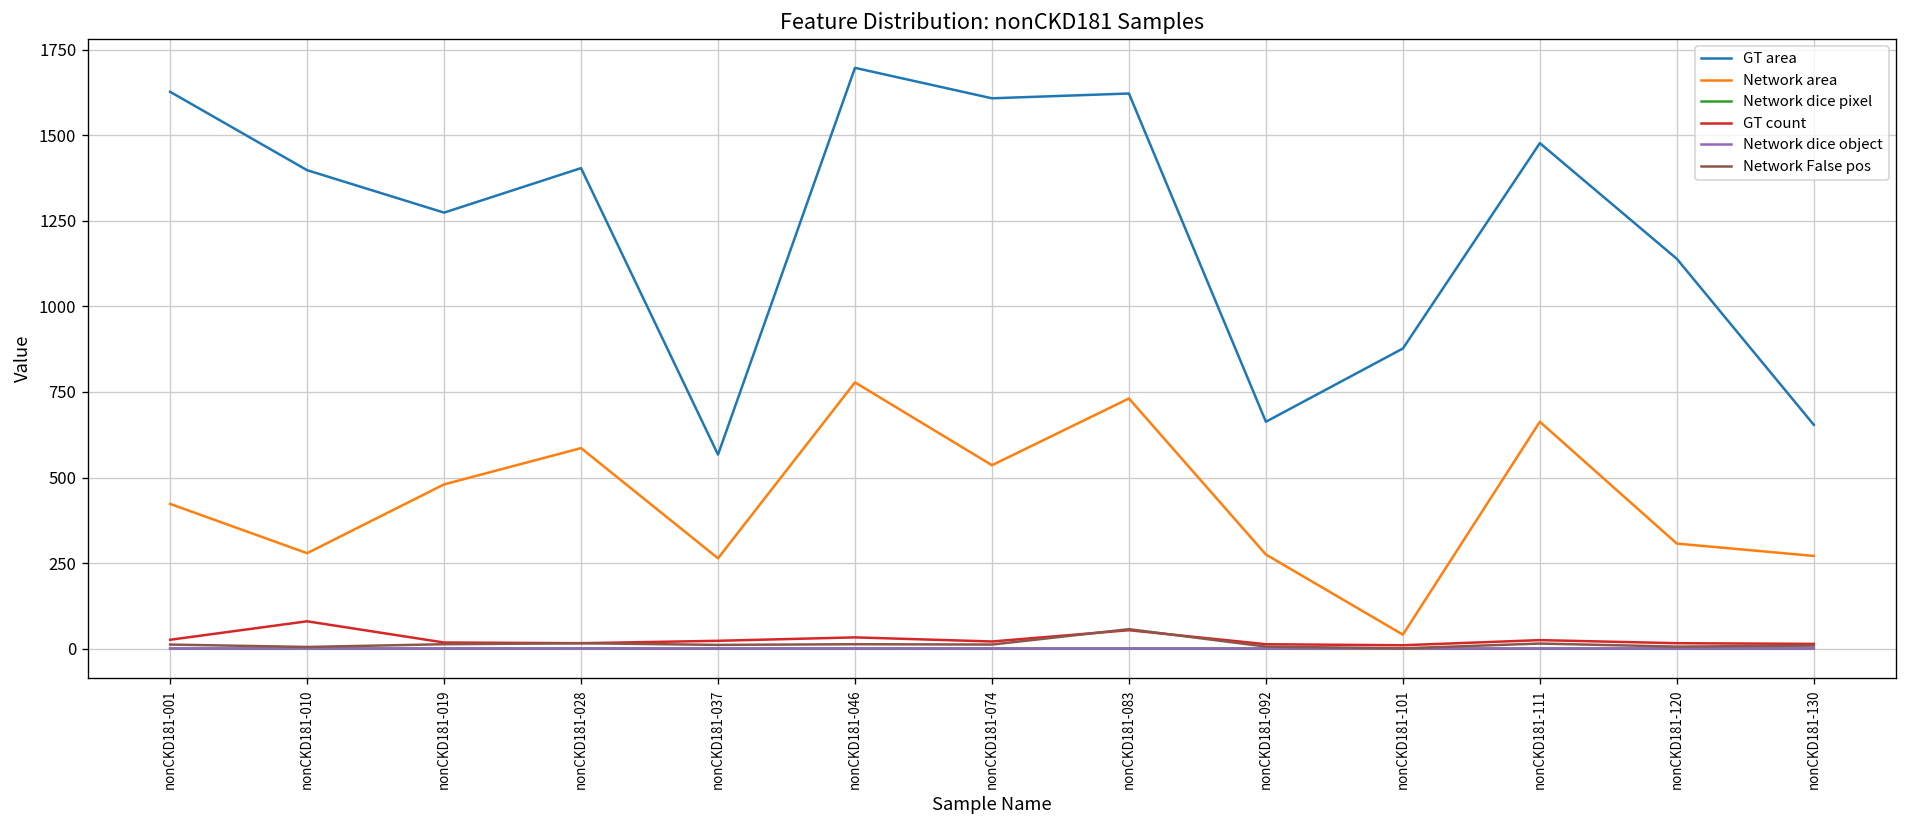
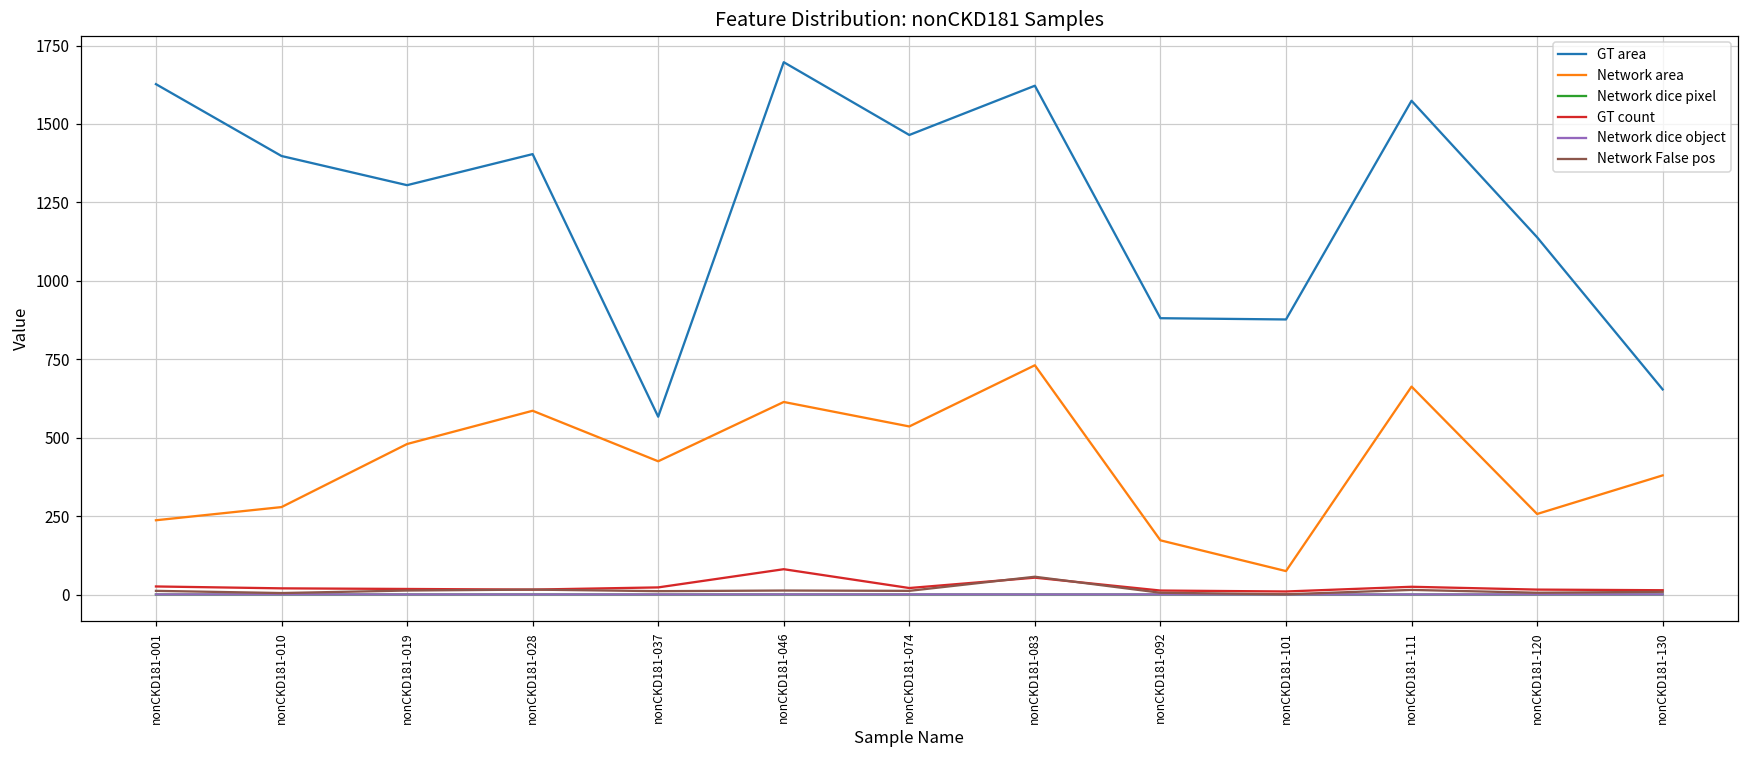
Network area, nonCKD181-001: 420 -> 240
GT count, nonCKD181-010: 80 -> 20
GT area, nonCKD181-019: 1270 -> 1310
Network area, nonCKD181-037: 260 -> 430
Network area, nonCKD181-046: 780 -> 610
GT count, nonCKD181-046: 30 -> 80
GT area, nonCKD181-074: 1610 -> 1470
GT area, nonCKD181-092: 660 -> 880
Network area, nonCKD181-092: 280 -> 170
Network area, nonCKD181-101: 40 -> 80
GT area, nonCKD181-111: 1480 -> 1570
Network area, nonCKD181-120: 310 -> 260
Network area, nonCKD181-130: 270 -> 380
